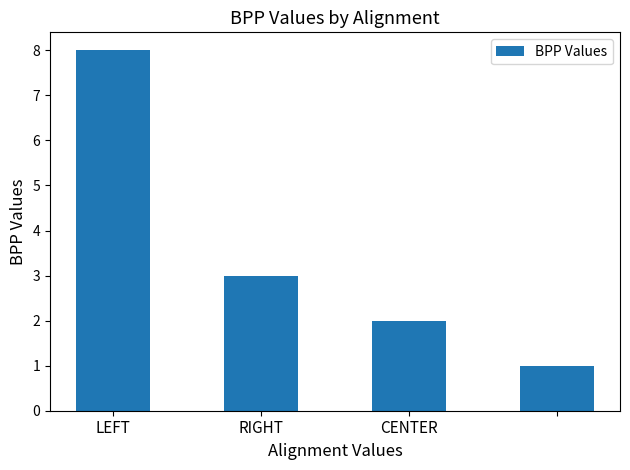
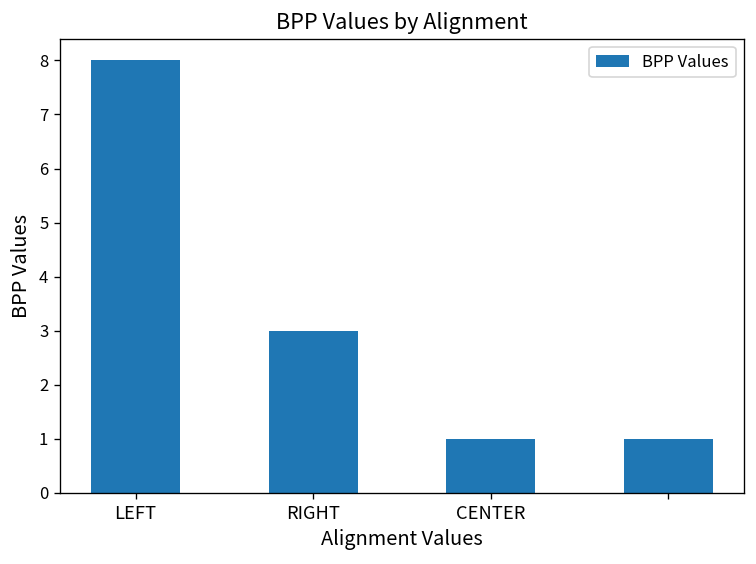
CENTER: 2 -> 1
